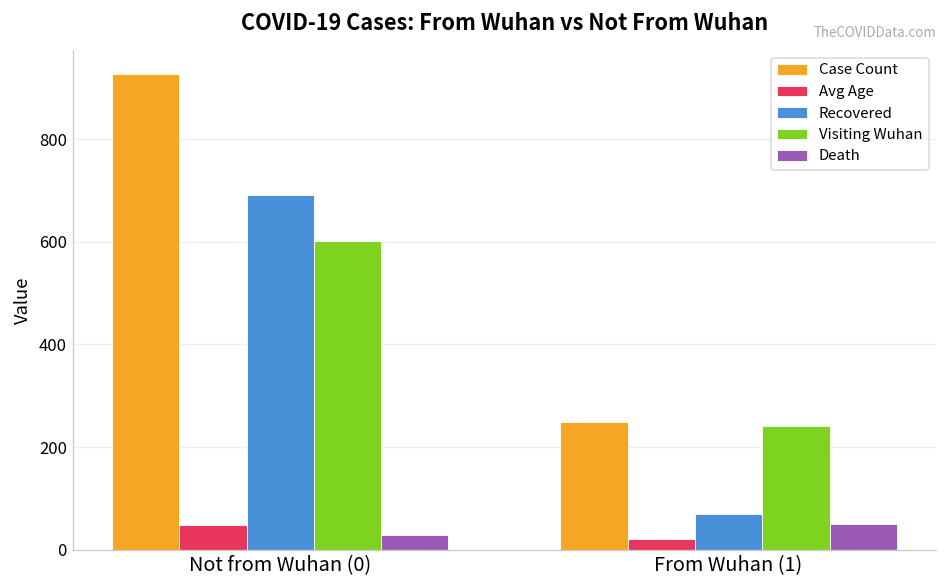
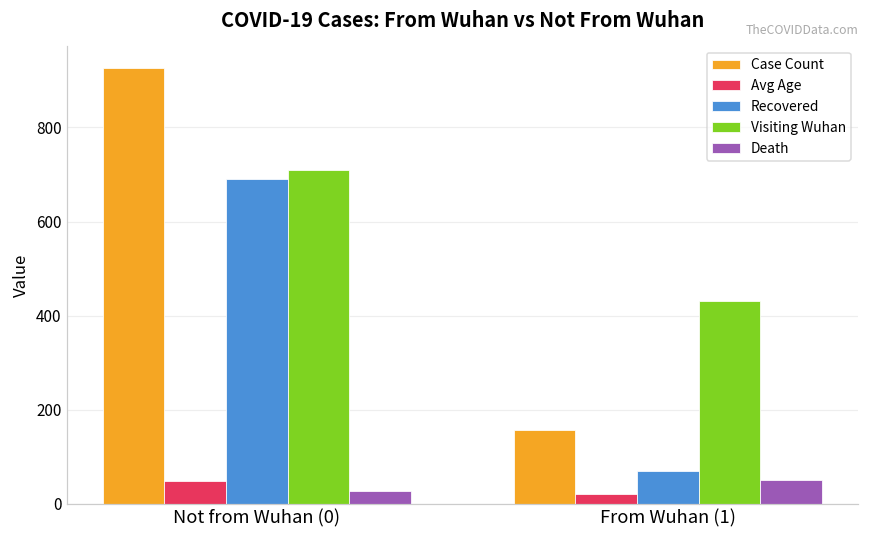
Visiting Wuhan, Not from Wuhan (0): 600 -> 710
Case Count, From Wuhan (1): 250 -> 160
Visiting Wuhan, From Wuhan (1): 240 -> 430
